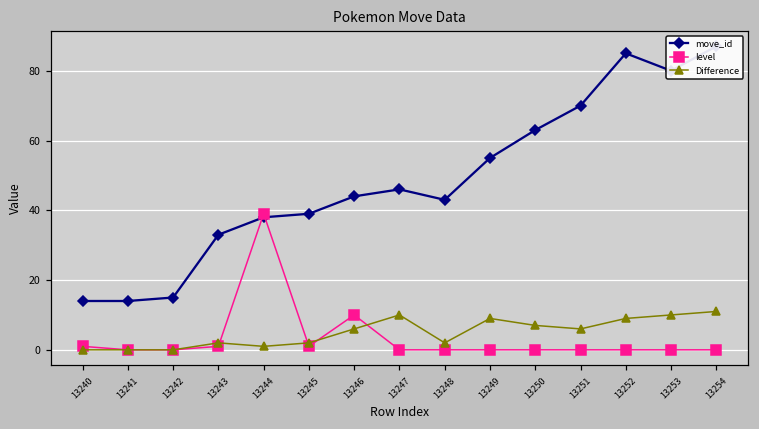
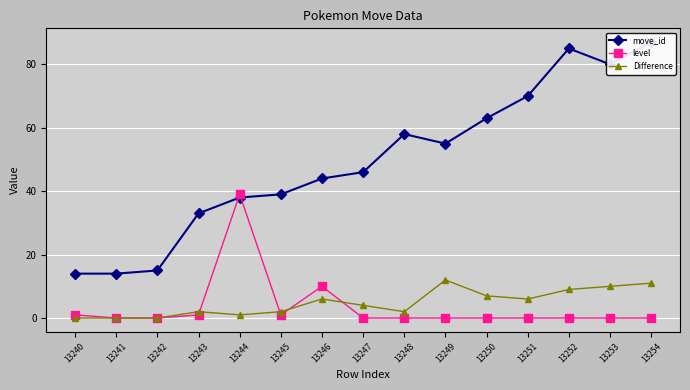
Difference, 13247: 10 -> 4
move_id, 13248: 43 -> 58
Difference, 13249: 9 -> 12
